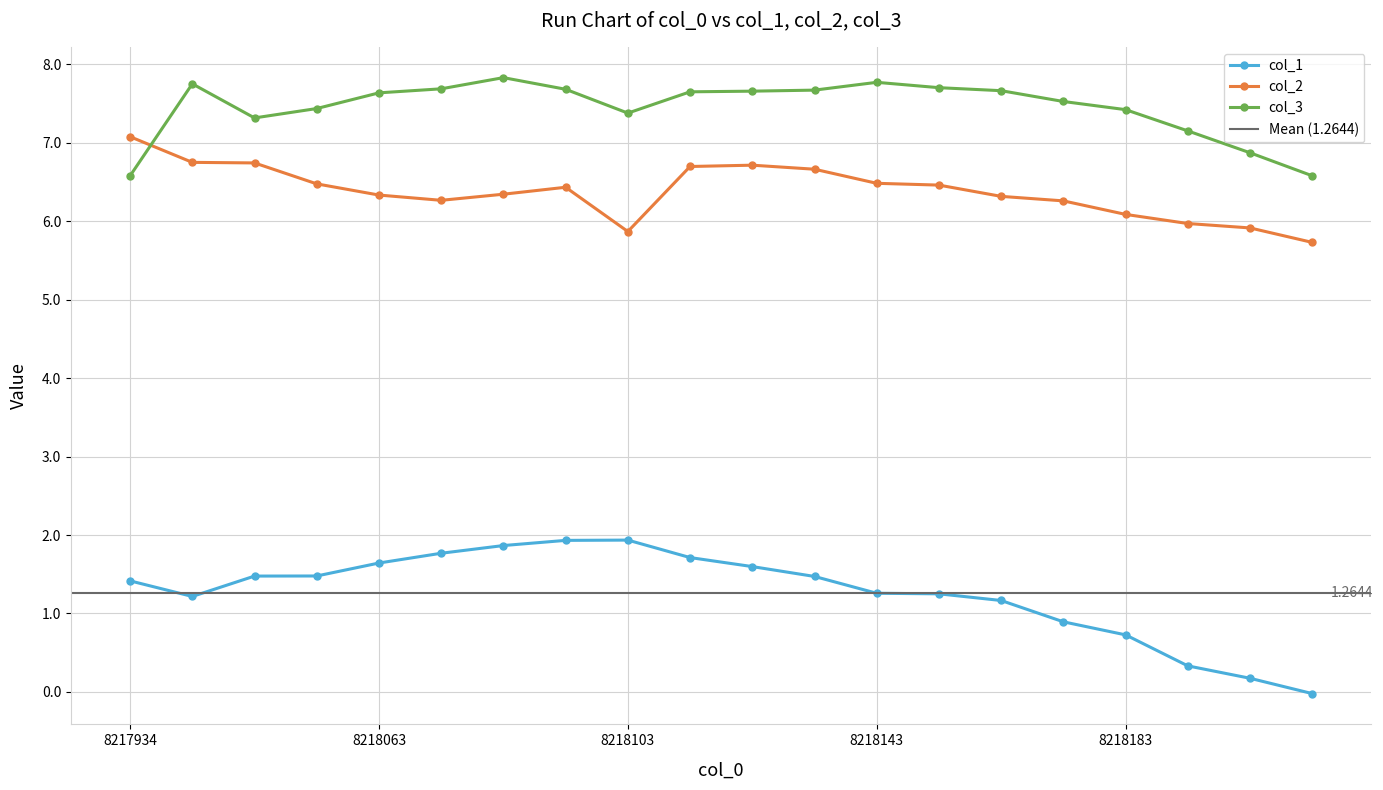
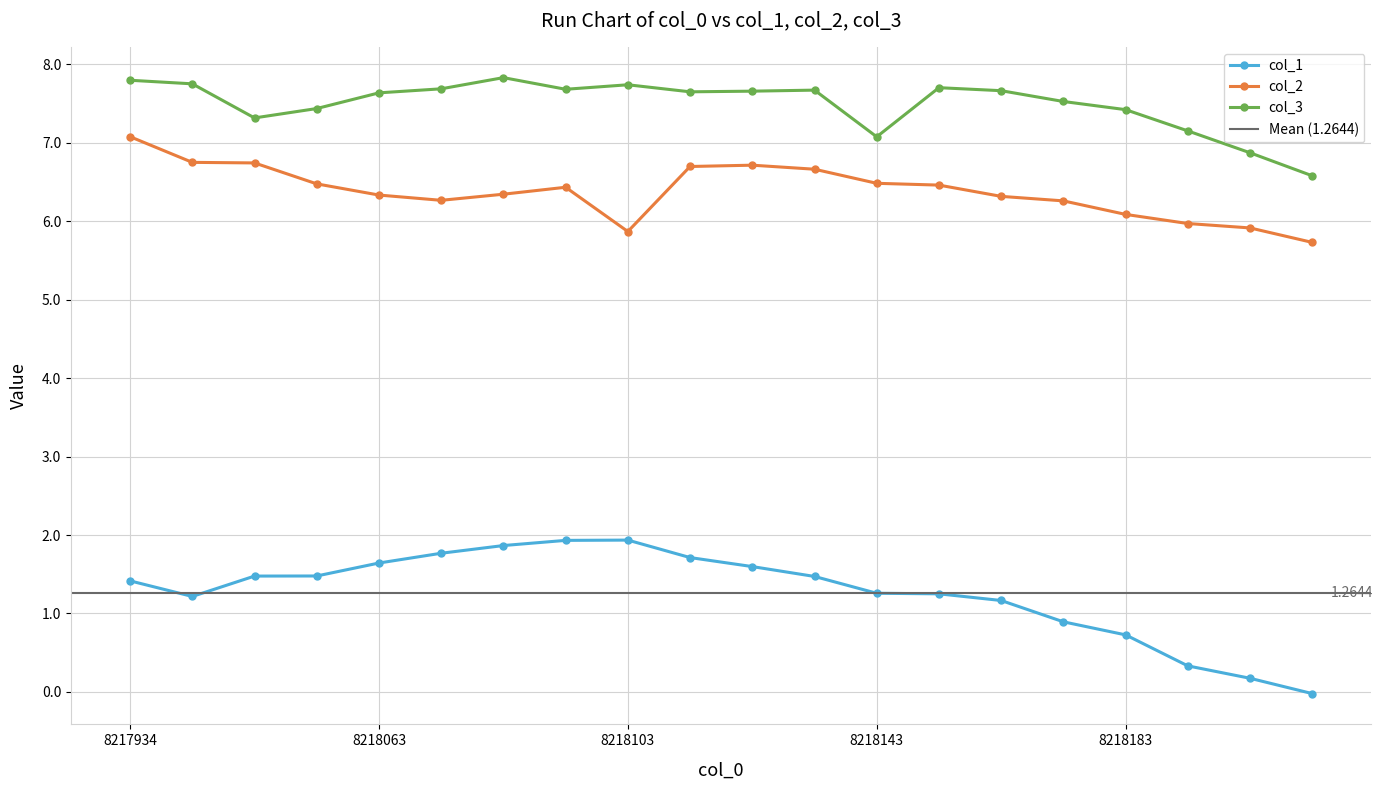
col_3, 8217934: 6.6 -> 7.8
col_3, 8218103: 7.4 -> 7.7
col_3, 8218143: 7.8 -> 7.1
